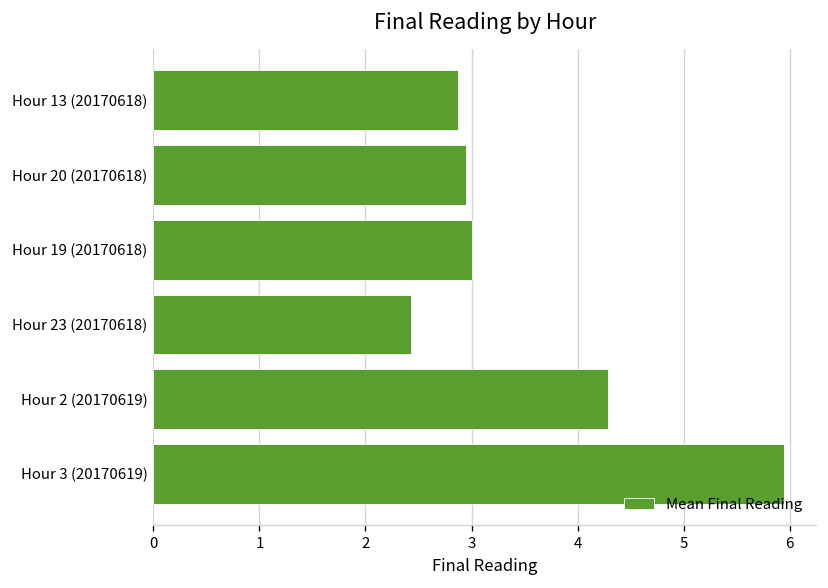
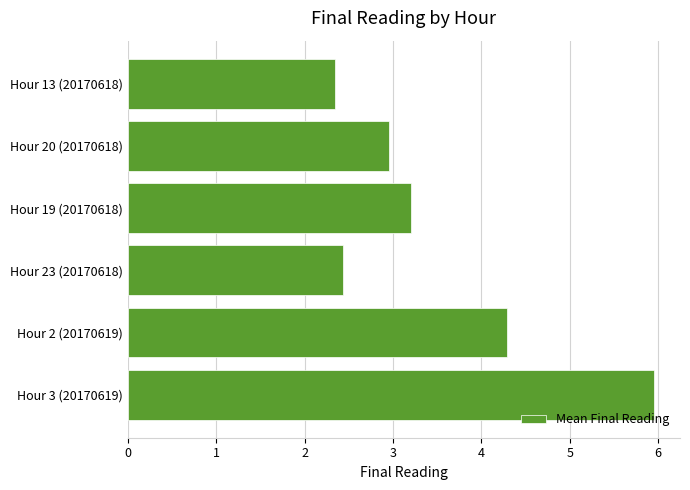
Hour 13 (20170618): 2.9 -> 2.4
Hour 19 (20170618): 3.0 -> 3.2
